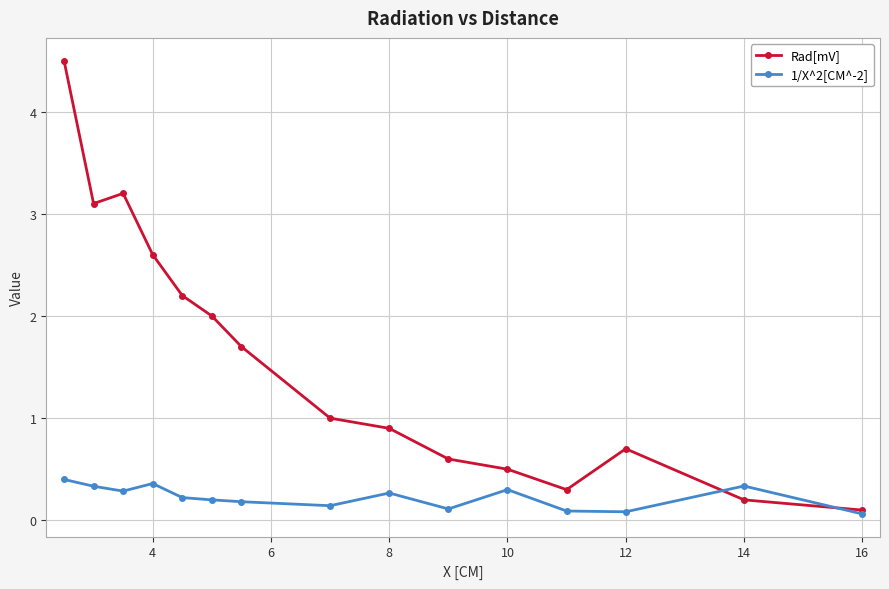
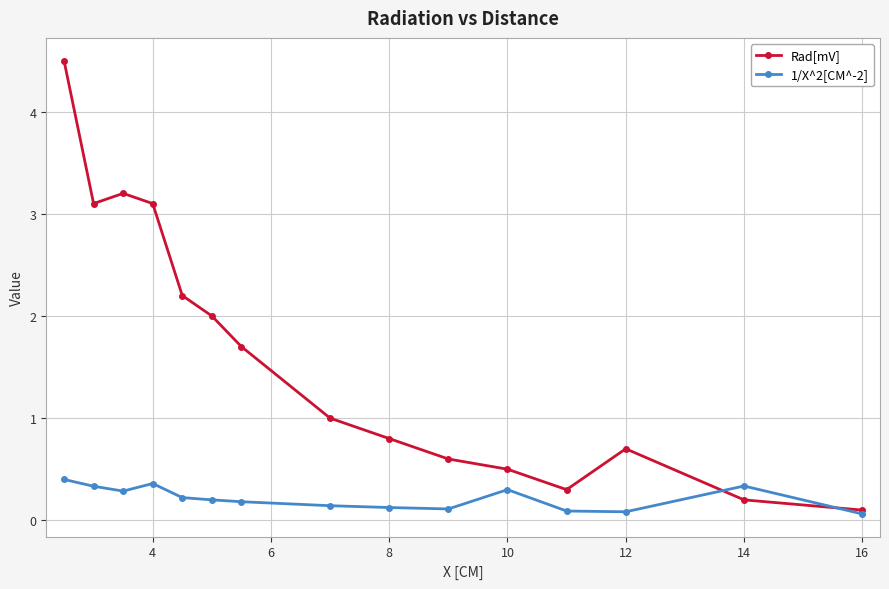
Rad[mV], 4: 2.6 -> 3.1
Rad[mV], 8: 0.9 -> 0.8
1/X^2[CM^-2], 8: 0.27 -> 0.13
